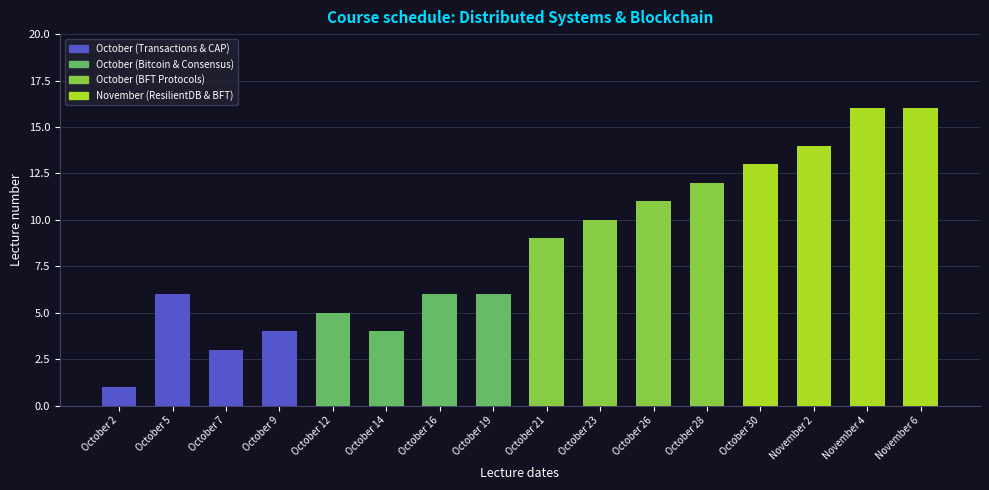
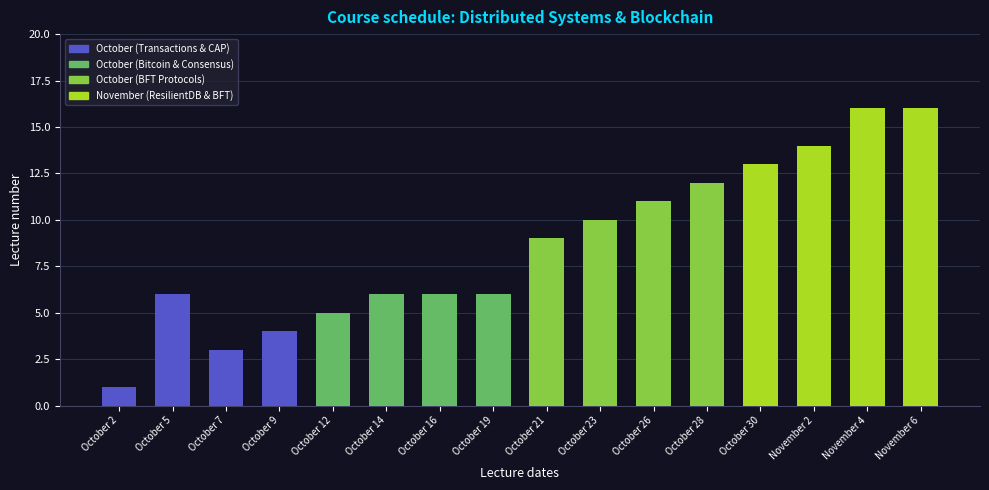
October 14: 4 -> 6
